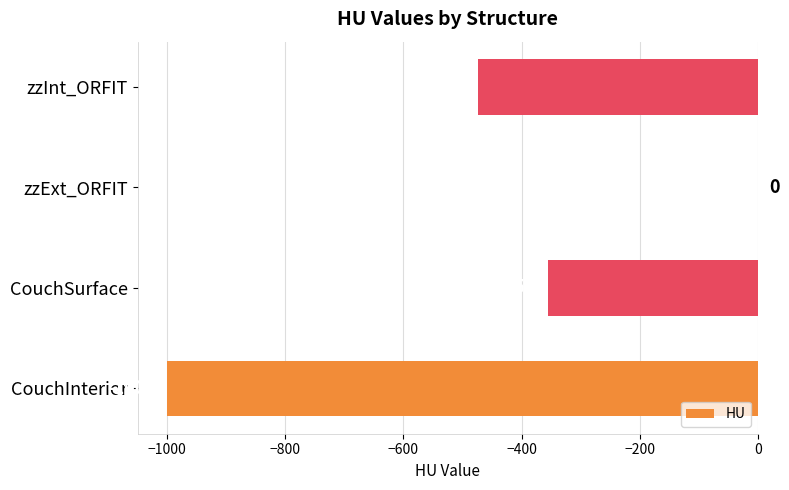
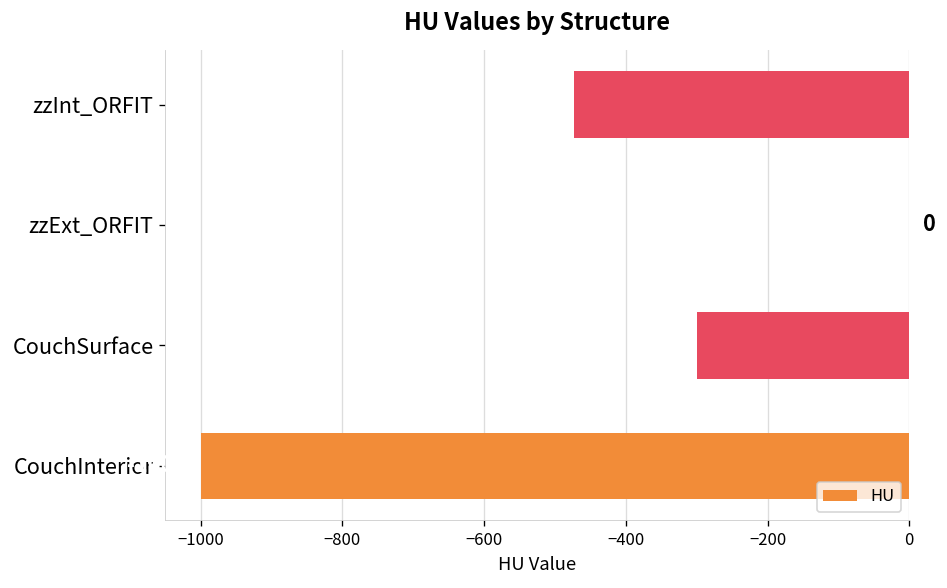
CouchSurface: -360 -> -300
